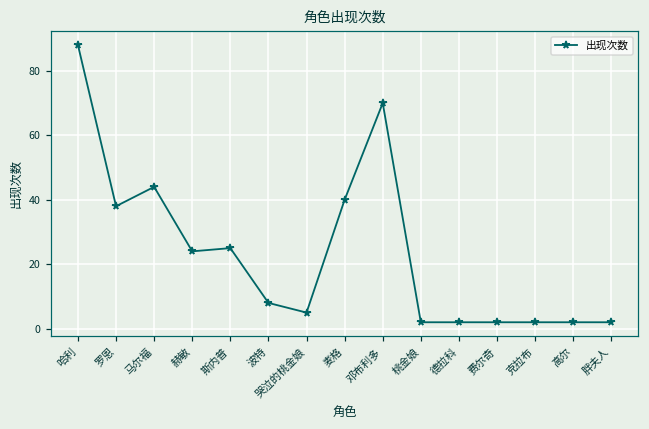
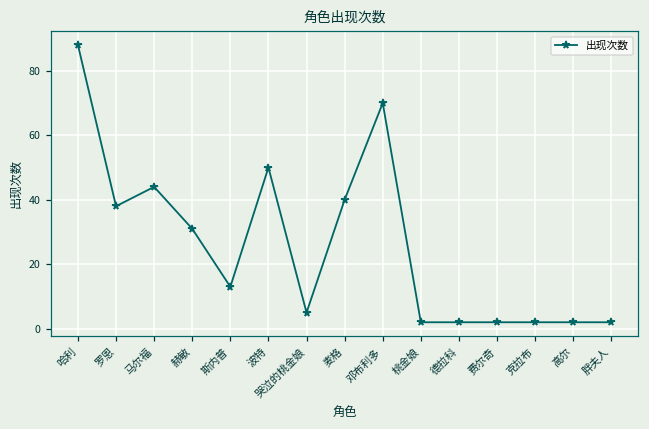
赫敏: 24 -> 31
斯内普: 25 -> 13
波特: 8 -> 50
